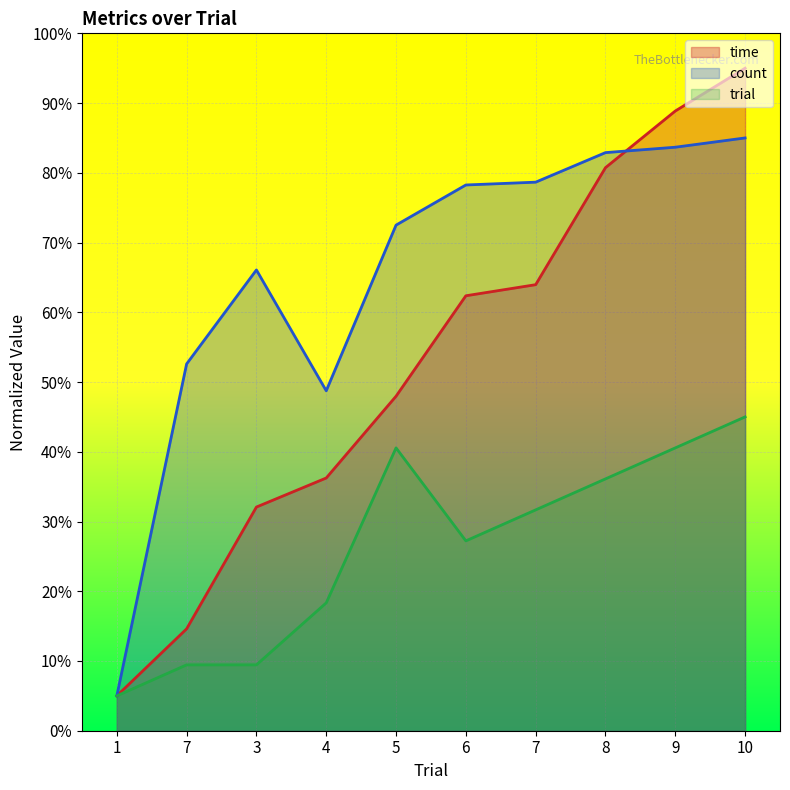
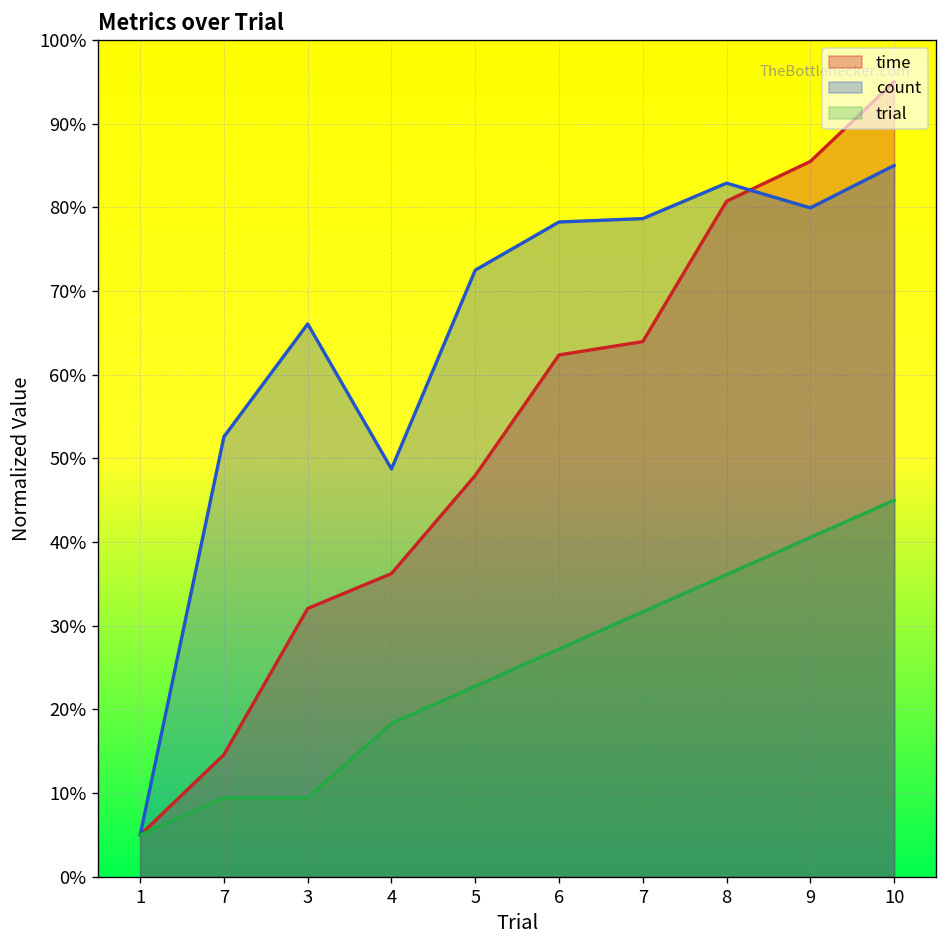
trial, 5: 41% -> 23%
time, 9: 89% -> 85%
count, 9: 84% -> 80%
